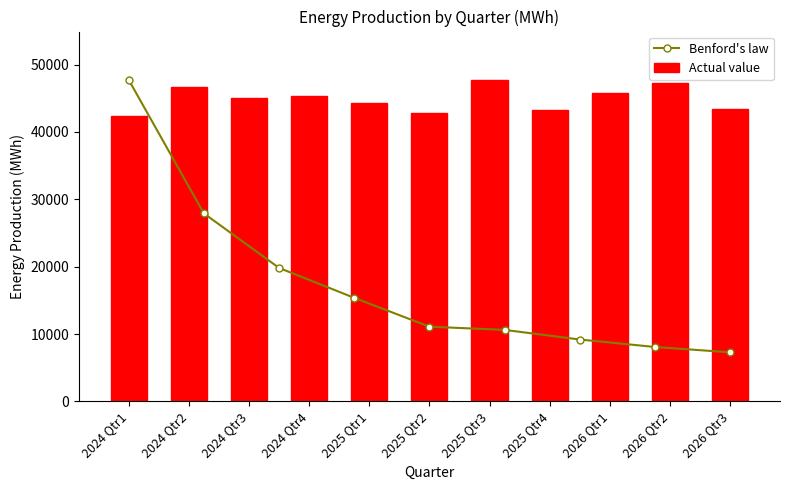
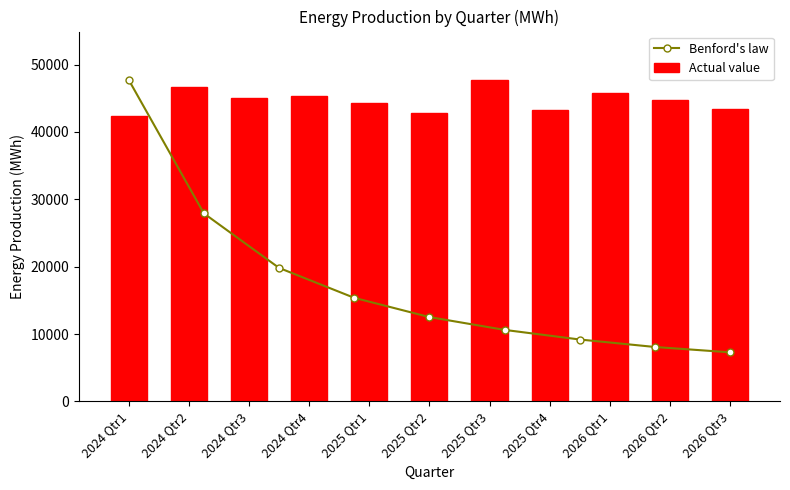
Benford's law, 2025 Qtr2: 11000 -> 13000
Actual value, 2026 Qtr2: 47000 -> 45000
